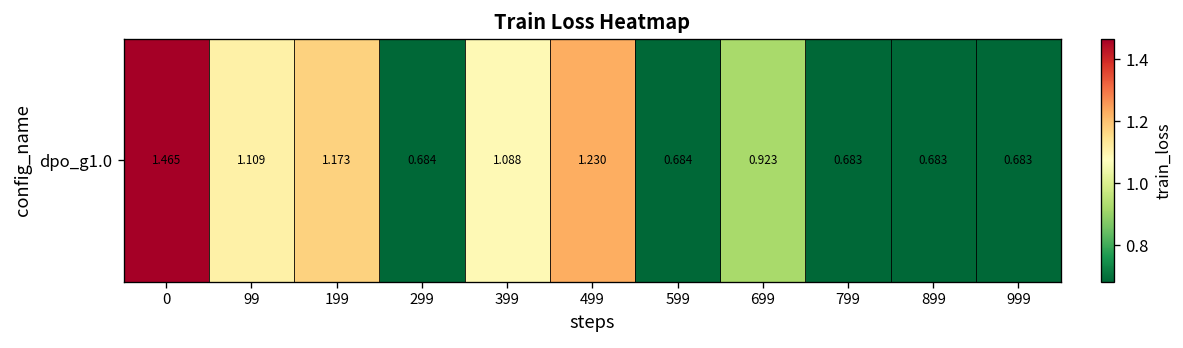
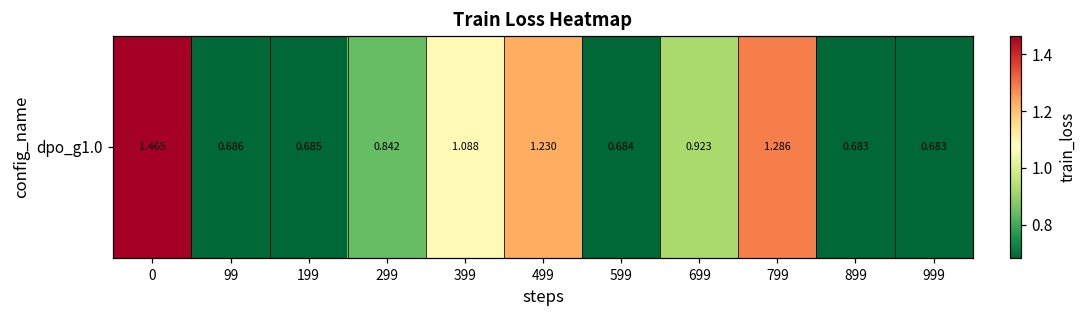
dpo_g1.0, 99: 1.109 -> 0.686
dpo_g1.0, 199: 1.173 -> 0.685
dpo_g1.0, 299: 0.684 -> 0.842
dpo_g1.0, 799: 0.683 -> 1.286
